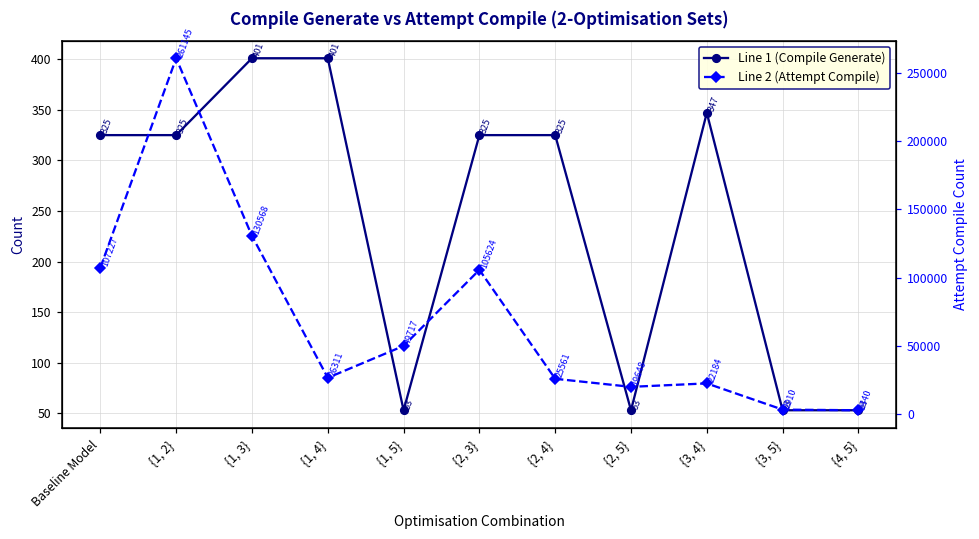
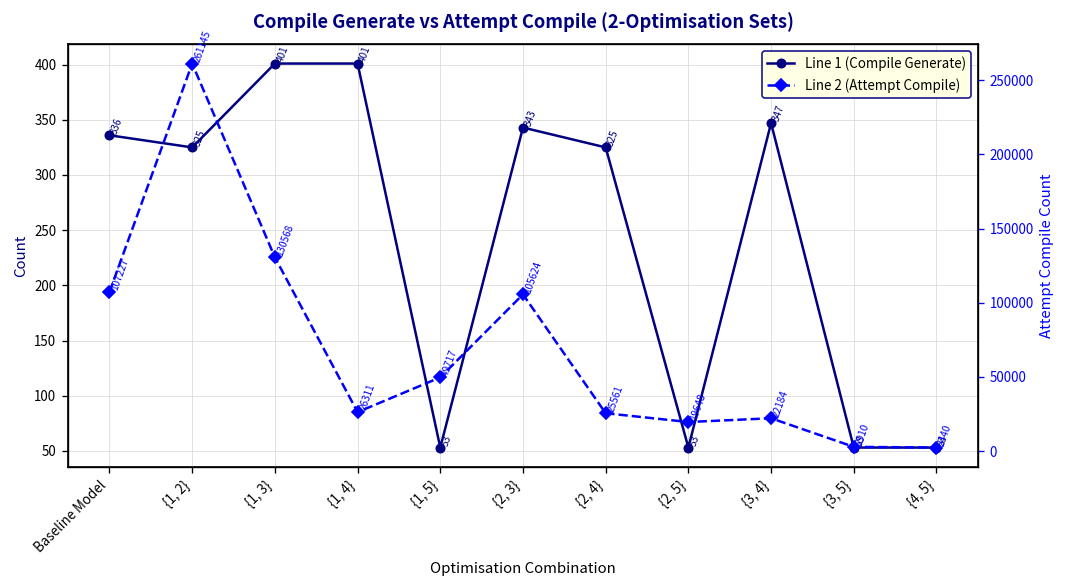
Line 1 (Compile Generate), Baseline Model: 325 -> 336
Line 1 (Compile Generate), {2, 3}: 325 -> 343
